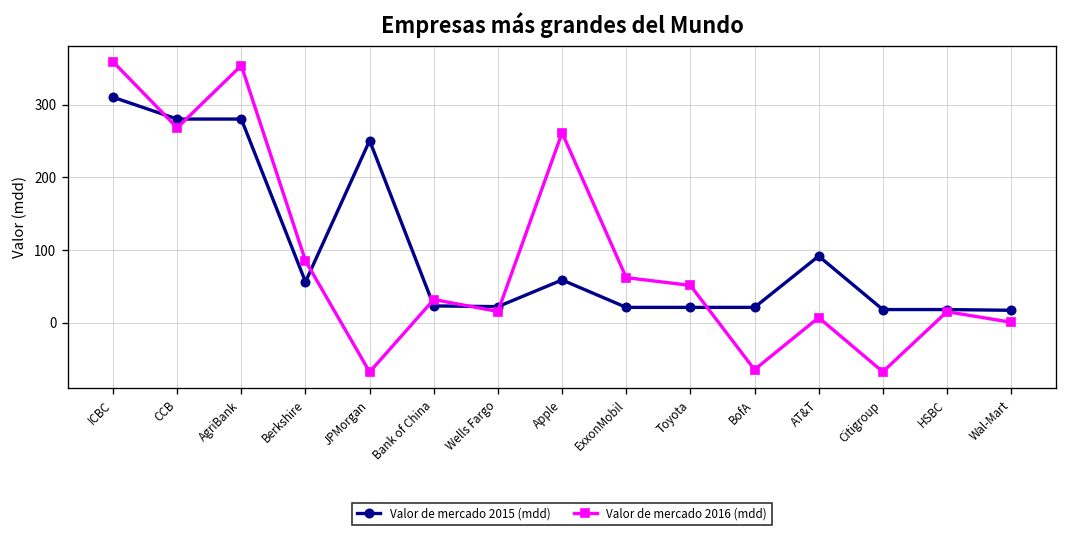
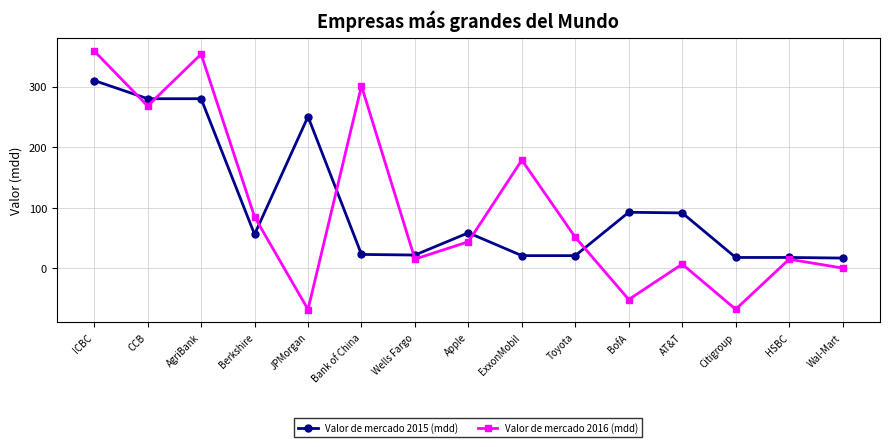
Valor de mercado 2016 (mdd), Bank of China: 30 -> 300
Valor de mercado 2016 (mdd), Apple: 260 -> 40
Valor de mercado 2016 (mdd), ExxonMobil: 60 -> 180
Valor de mercado 2015 (mdd), BofA: 20 -> 90
Valor de mercado 2016 (mdd), BofA: -60 -> -50
